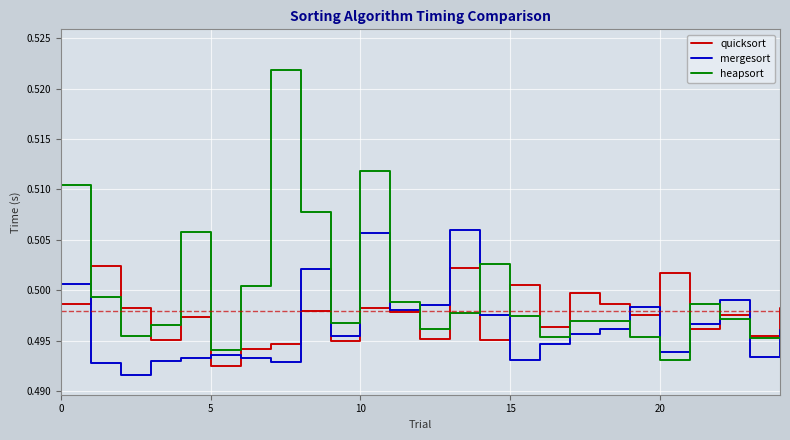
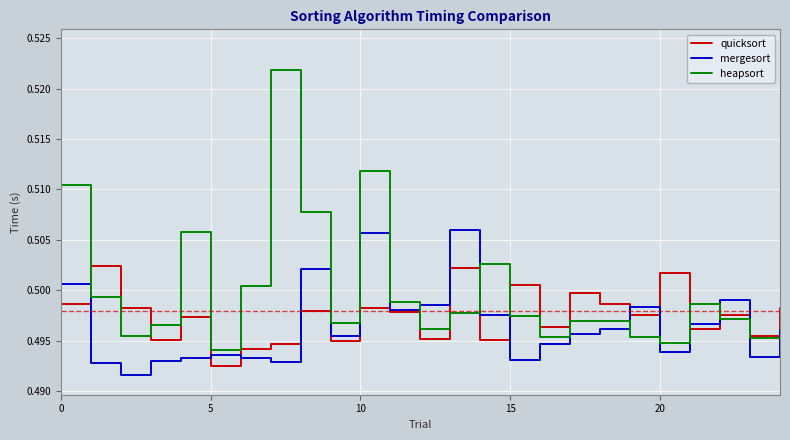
heapsort, 20: 0.4931 -> 0.4948
